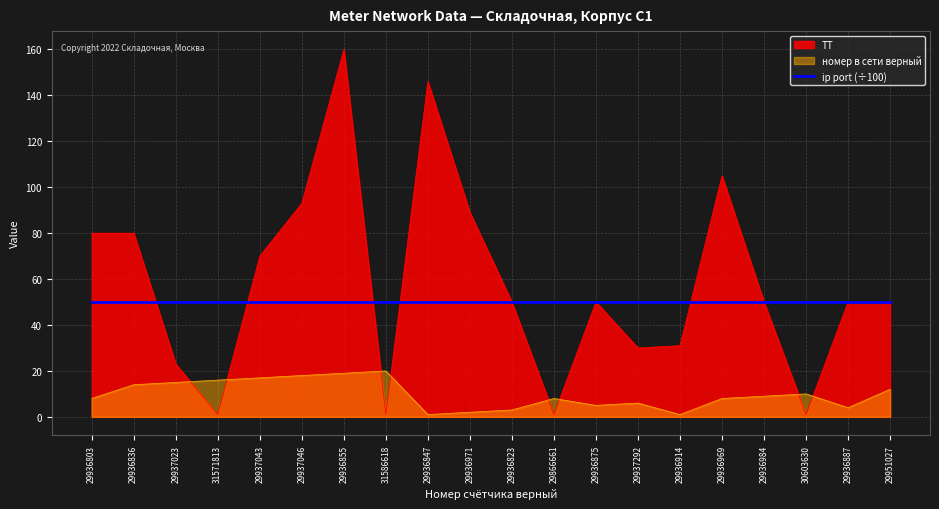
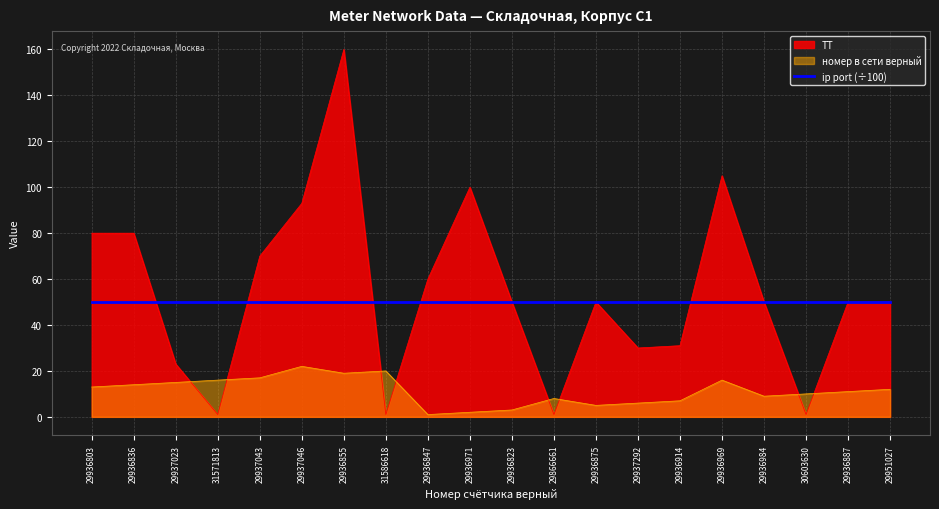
номер в сети верный, 29936803: 8 -> 13
номер в сети верный, 29937046: 18 -> 22
ТТ, 29936847: 146 -> 60
ТТ, 29936971: 89 -> 100
номер в сети верный, 29936914: 1 -> 7
номер в сети верный, 29936969: 8 -> 16
номер в сети верный, 29936887: 4 -> 11
